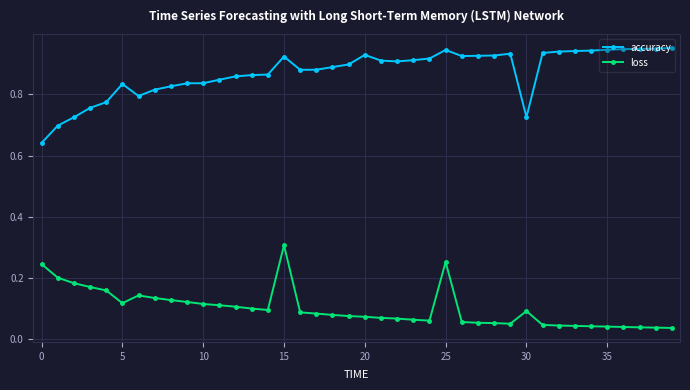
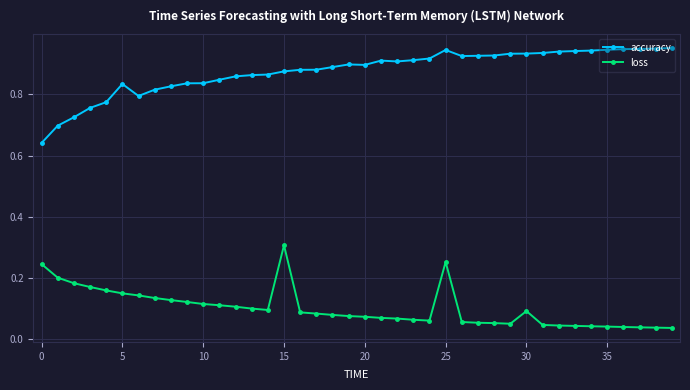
loss, 5: 0.12 -> 0.15
accuracy, 15: 0.92 -> 0.88
accuracy, 20: 0.93 -> 0.90
accuracy, 30: 0.73 -> 0.93
